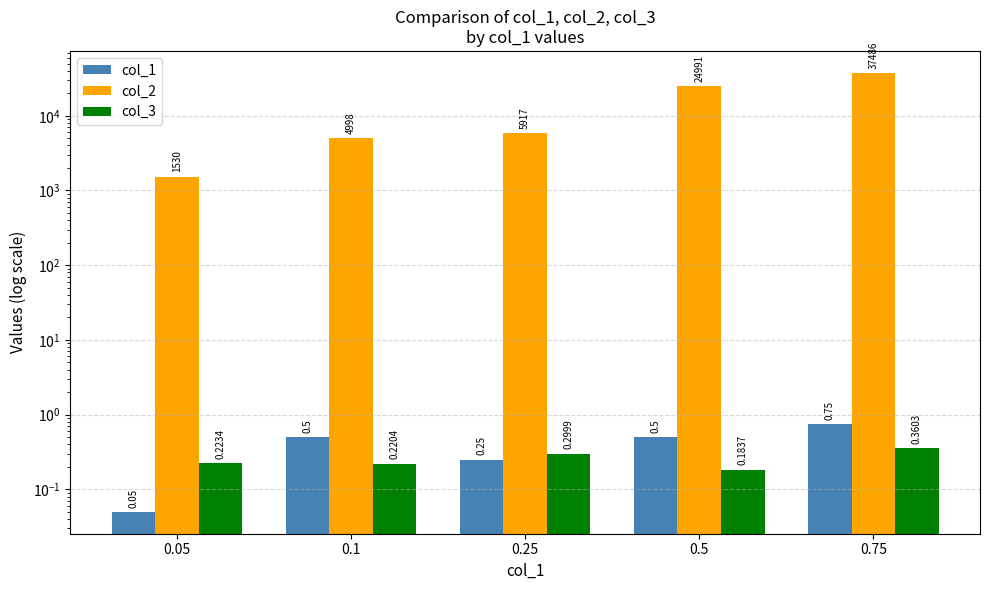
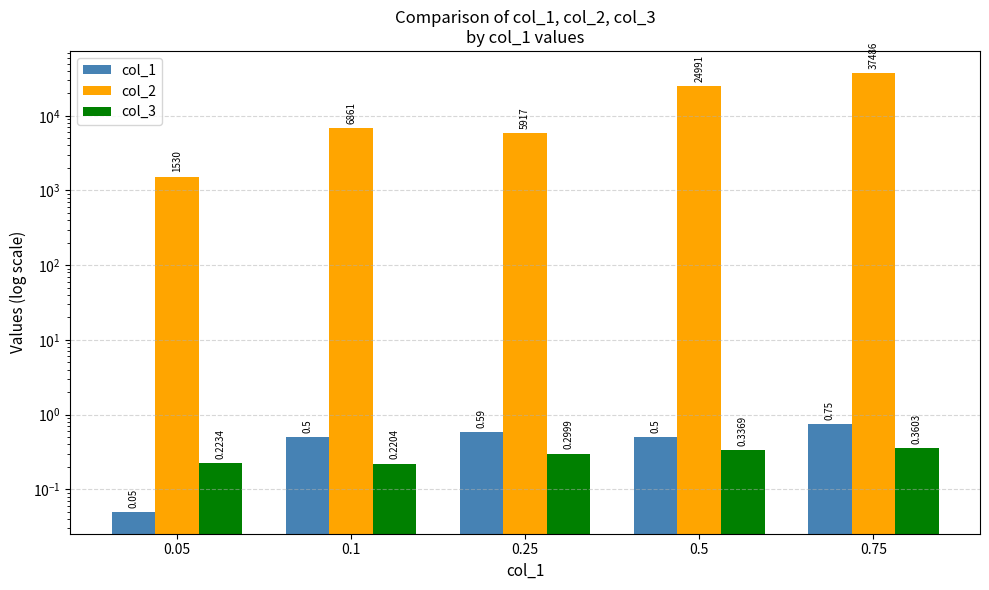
col_2, 0.1: 4998 -> 6861
col_1, 0.25: 0.25 -> 0.59
col_3, 0.5: 0.1837 -> 0.3369
